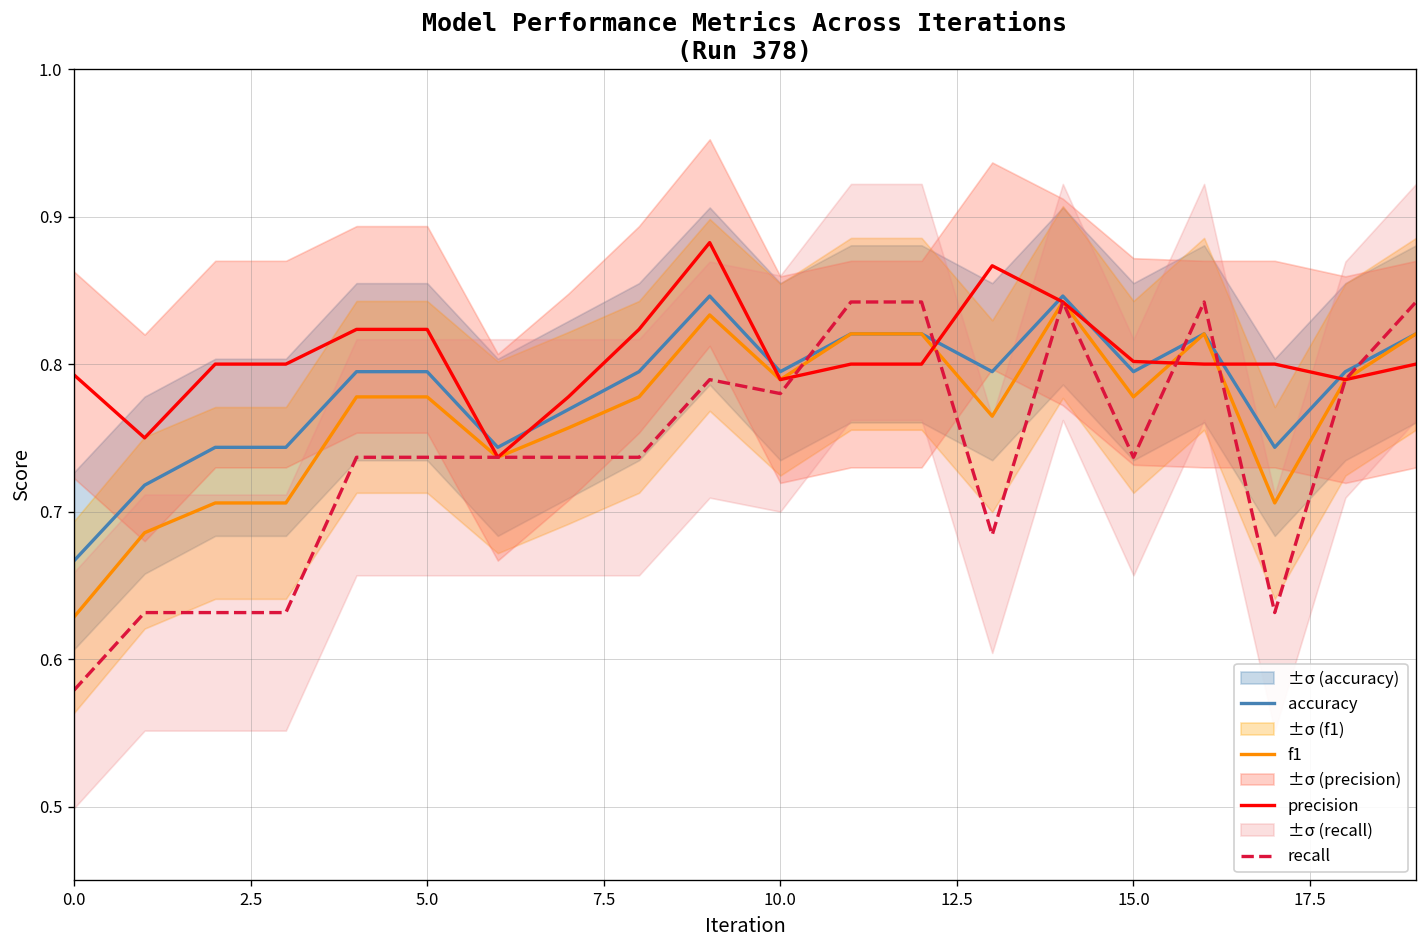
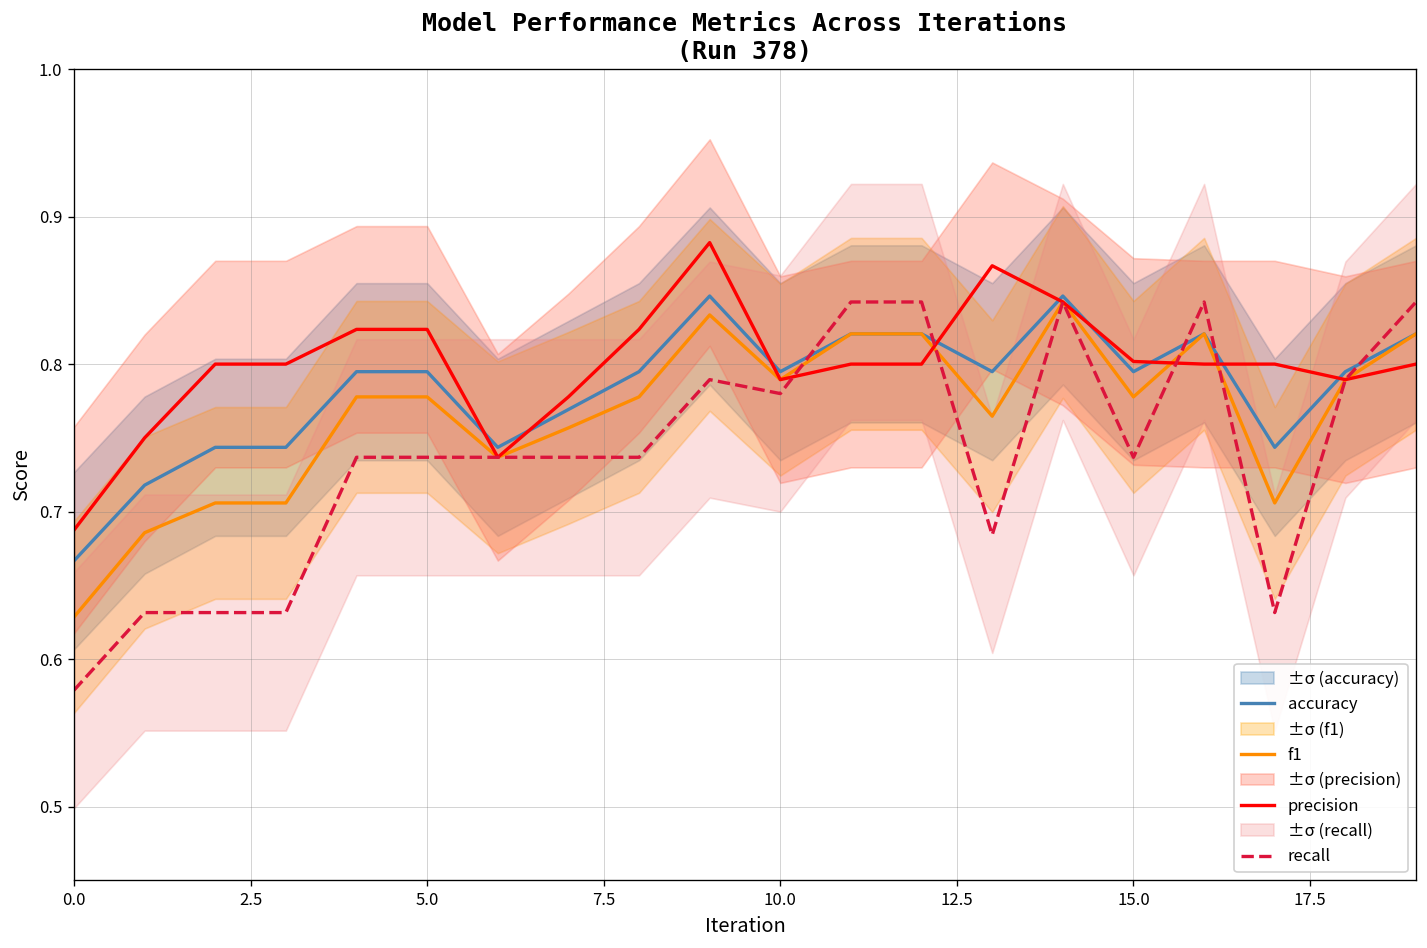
precision, 0.0: 0.793 -> 0.688
